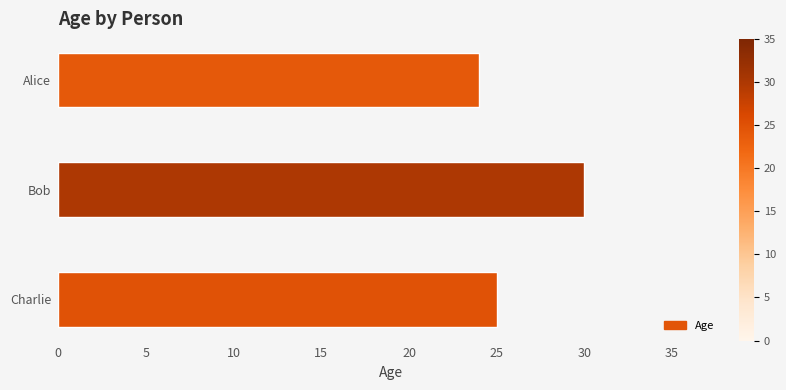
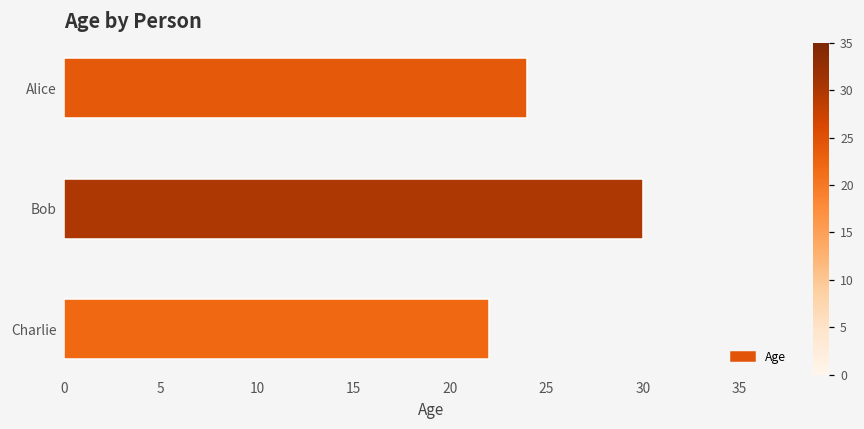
Charlie: 25 -> 22
